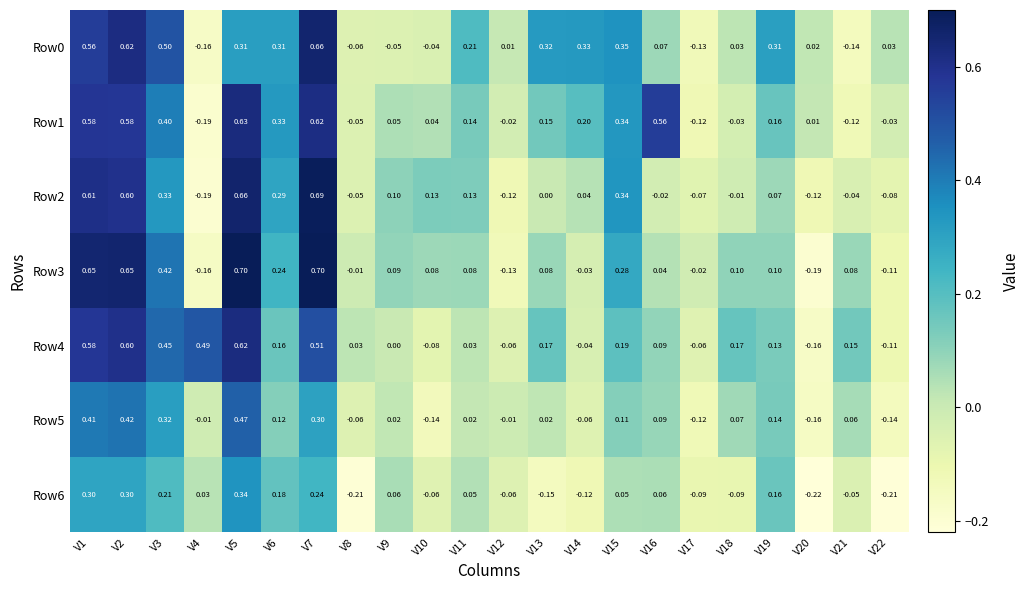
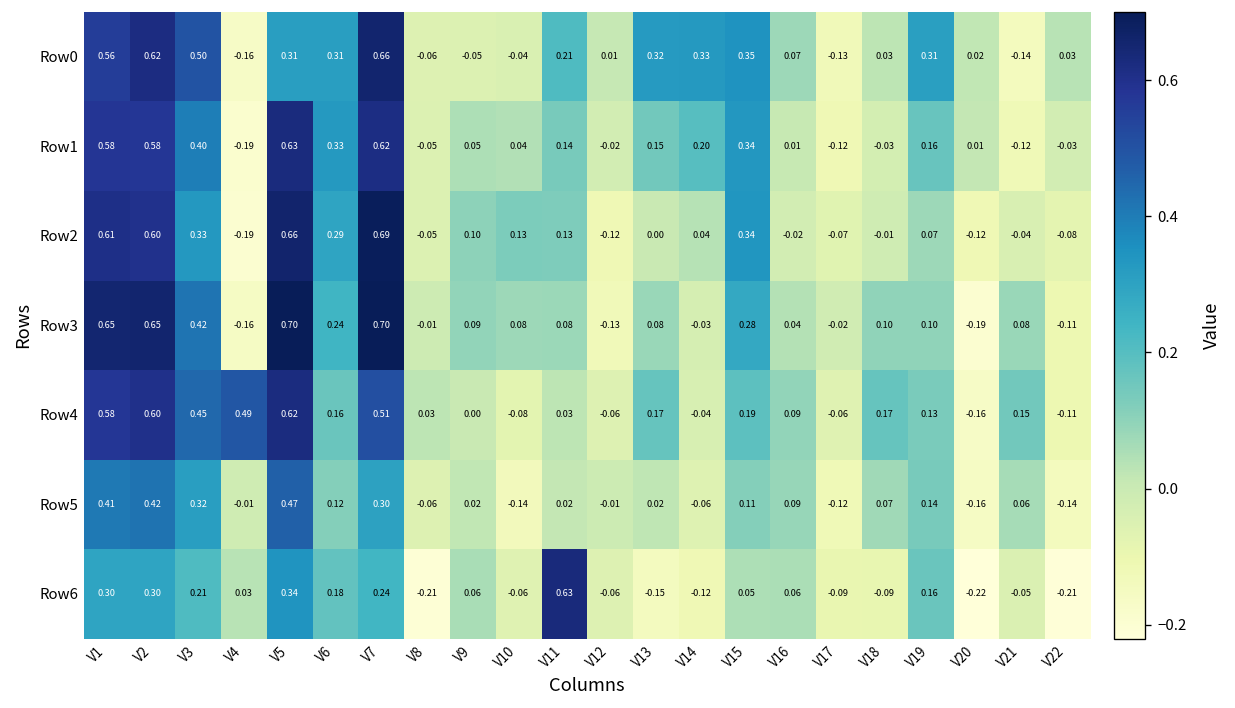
Row1, V16: 0.56 -> 0.01
Row6, V11: 0.05 -> 0.63
